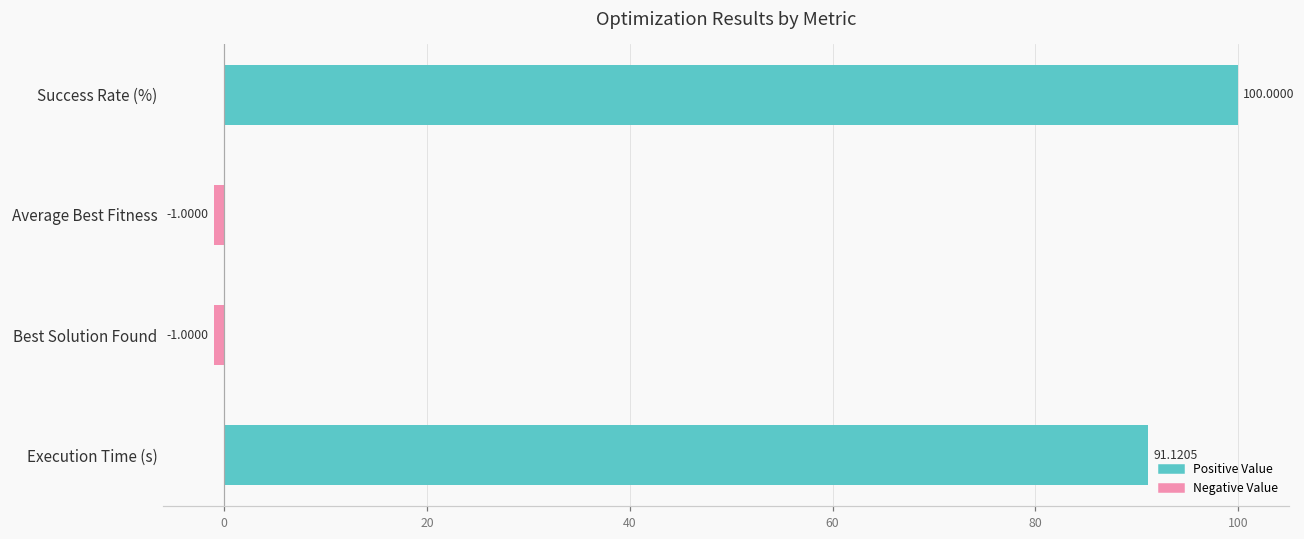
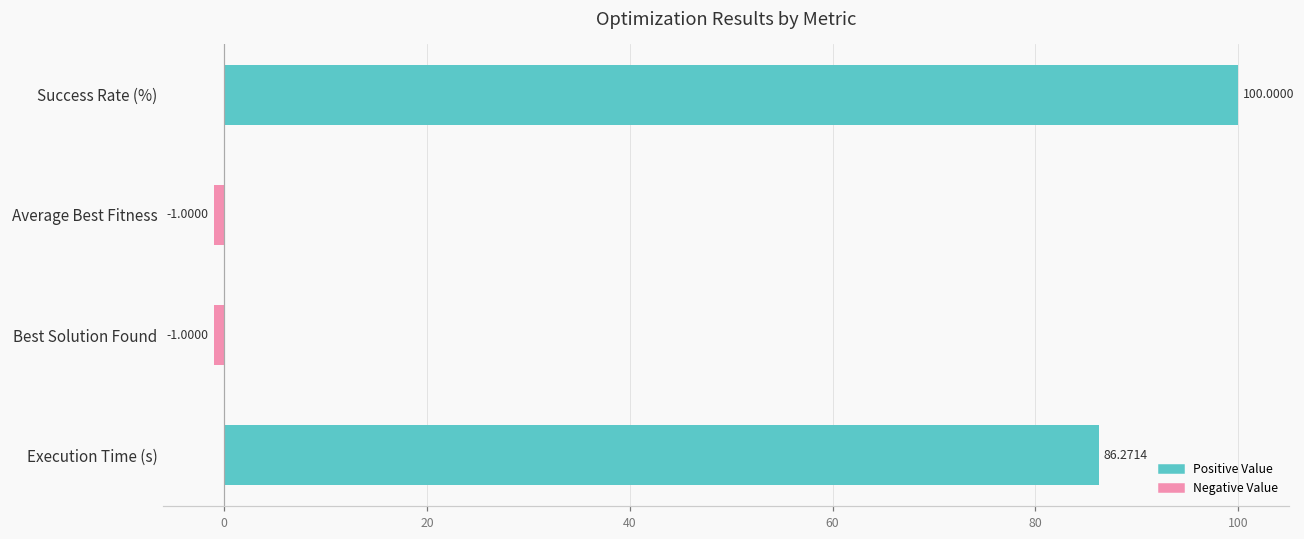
Execution Time (s): 91.1205 -> 86.2714
